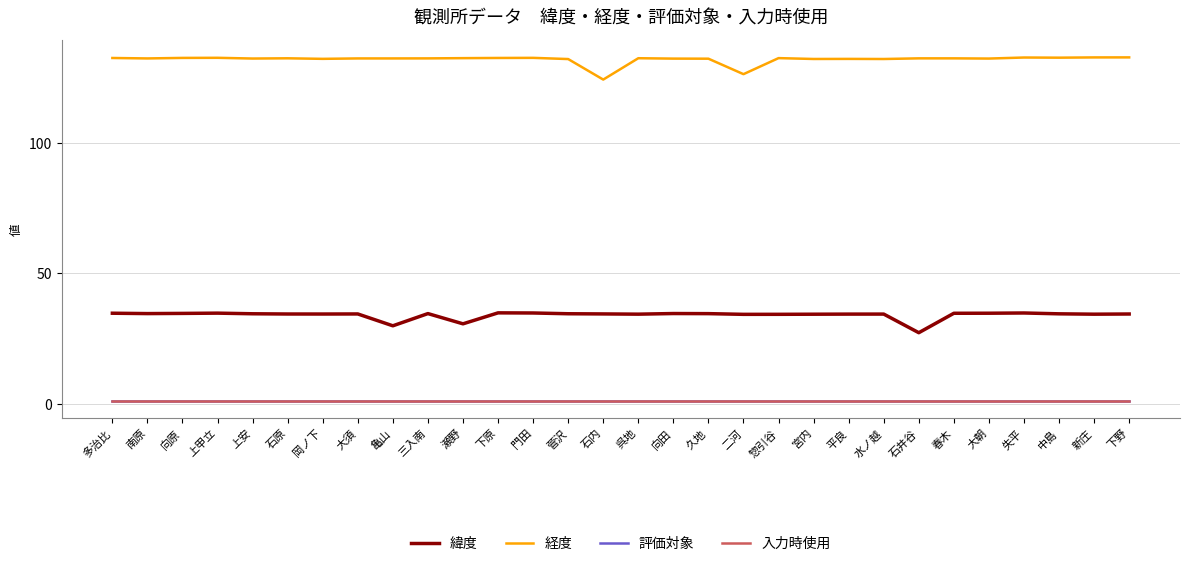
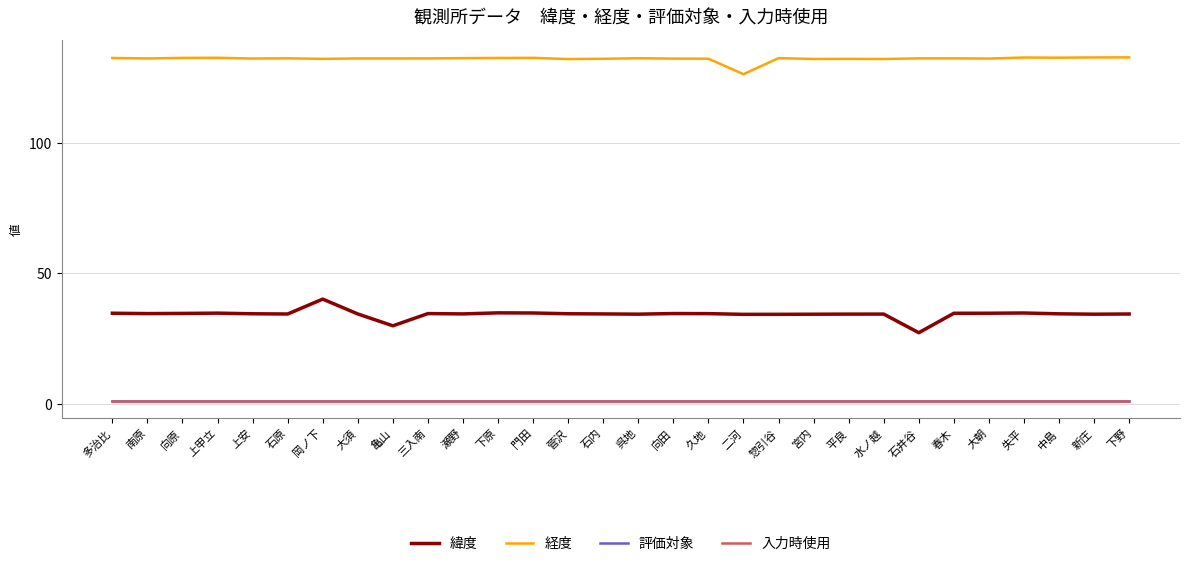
緯度, 岡ノ下: 34 -> 40
緯度, 瀬野: 31 -> 34
経度, 石内: 124 -> 132
